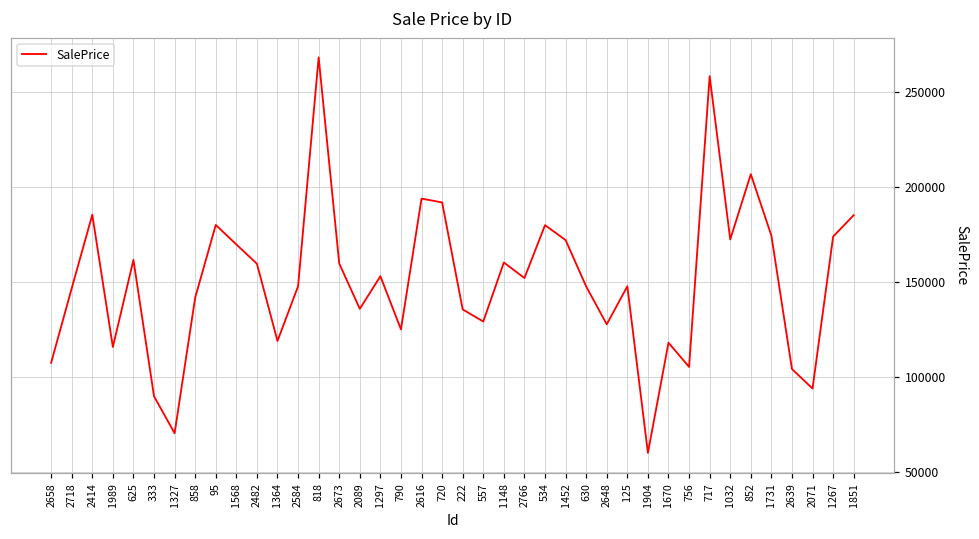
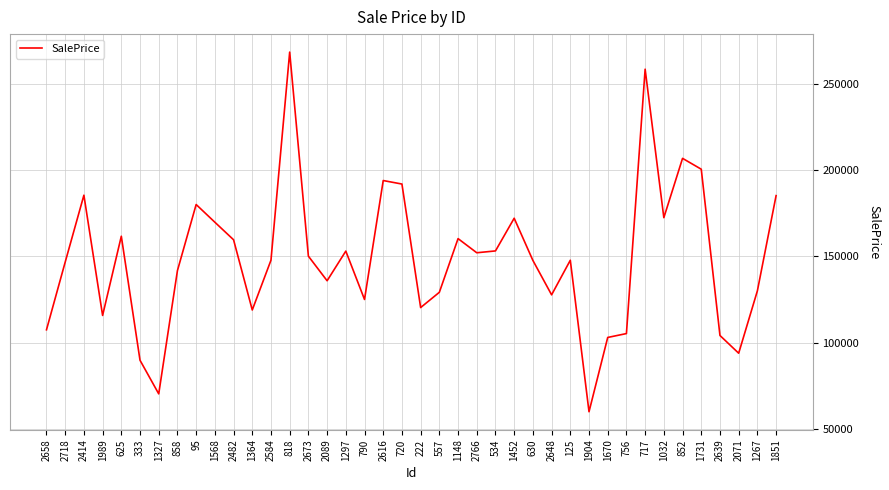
2673: 160000 -> 150000
222: 136000 -> 120000
534: 180000 -> 153000
1670: 118000 -> 103000
1731: 174000 -> 201000
1267: 174000 -> 130000
